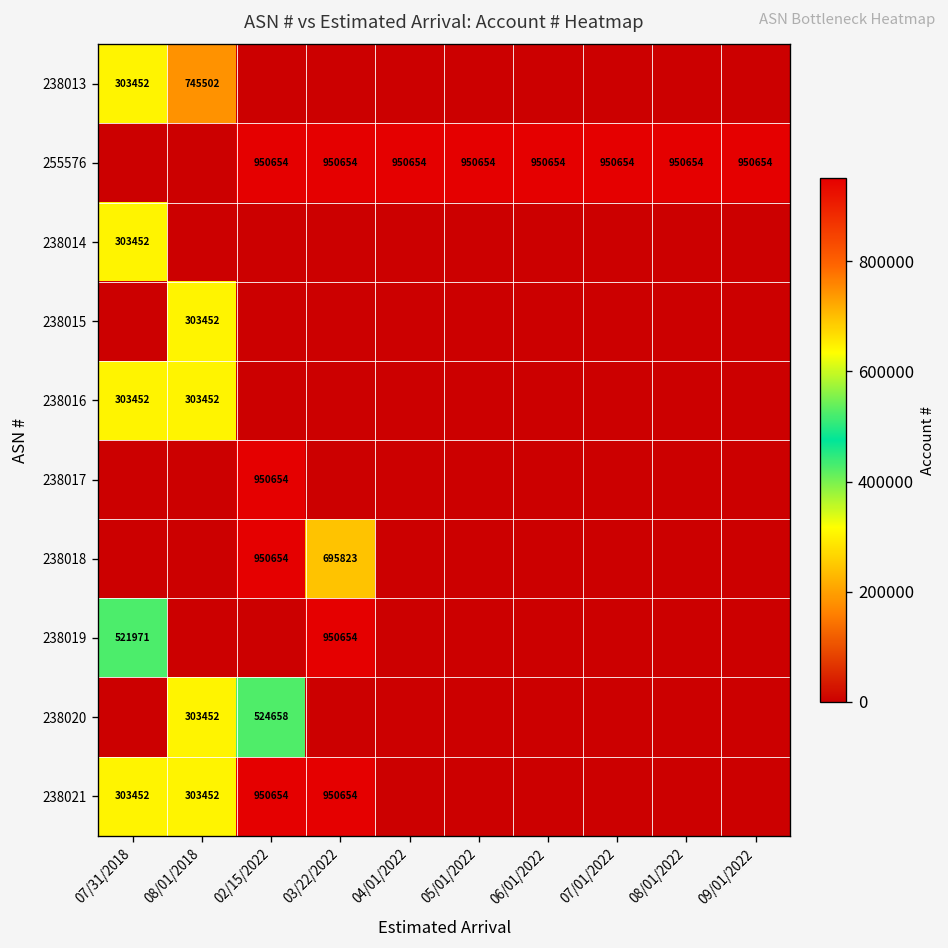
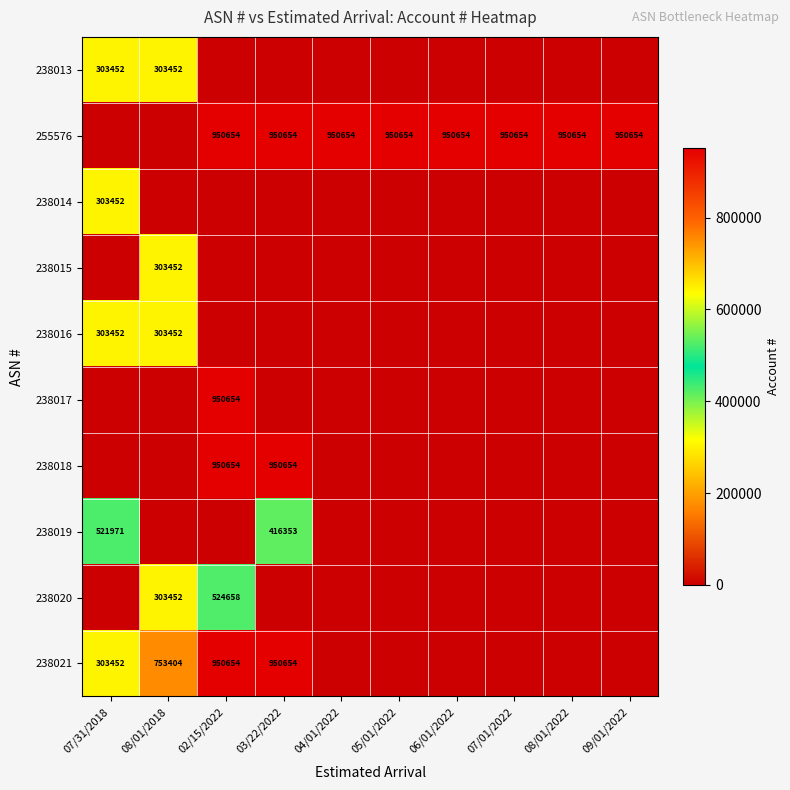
238013, 08/01/2018: 745502 -> 303452
238018, 03/22/2022: 695823 -> 950654
238019, 03/22/2022: 950654 -> 416353
238021, 08/01/2018: 303452 -> 753404
